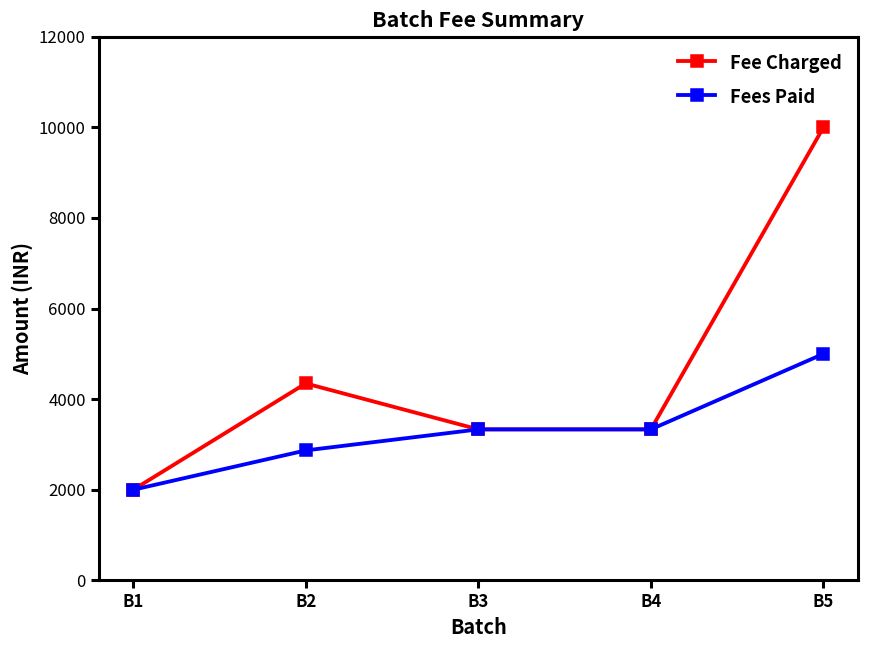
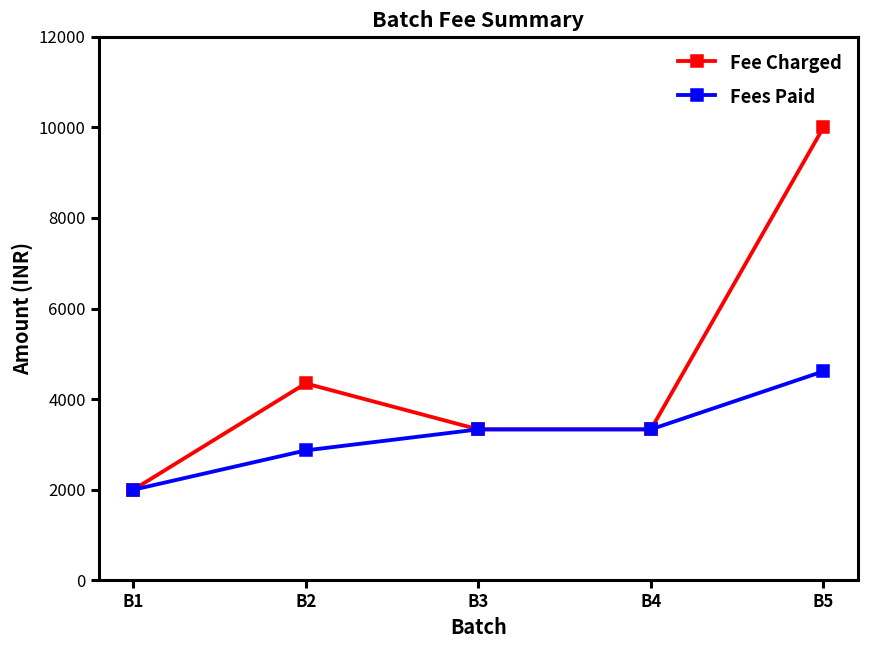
Fees Paid, B5: 5000 -> 4600
